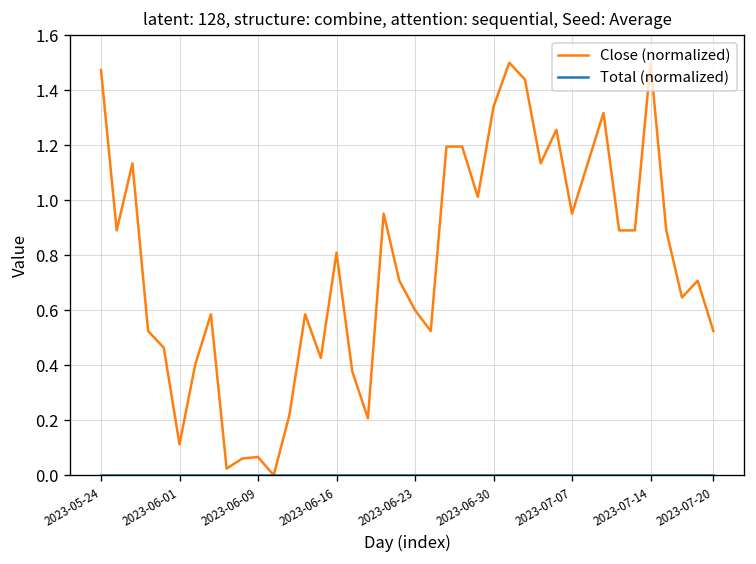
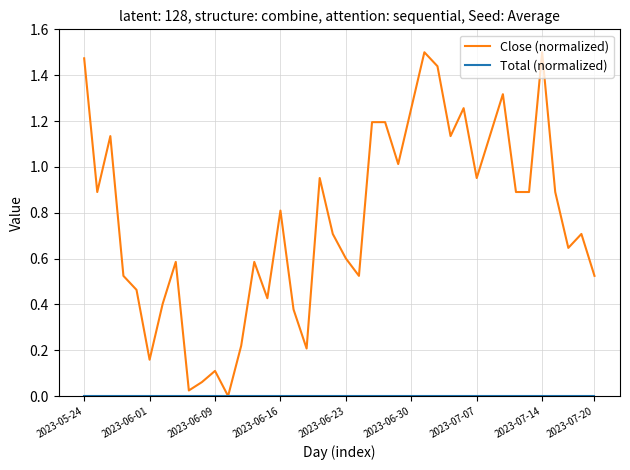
Close (normalized), 2023-06-01: 0.11 -> 0.16
Close (normalized), 2023-06-09: 0.07 -> 0.11
Close (normalized), 2023-06-30: 1.34 -> 1.26
